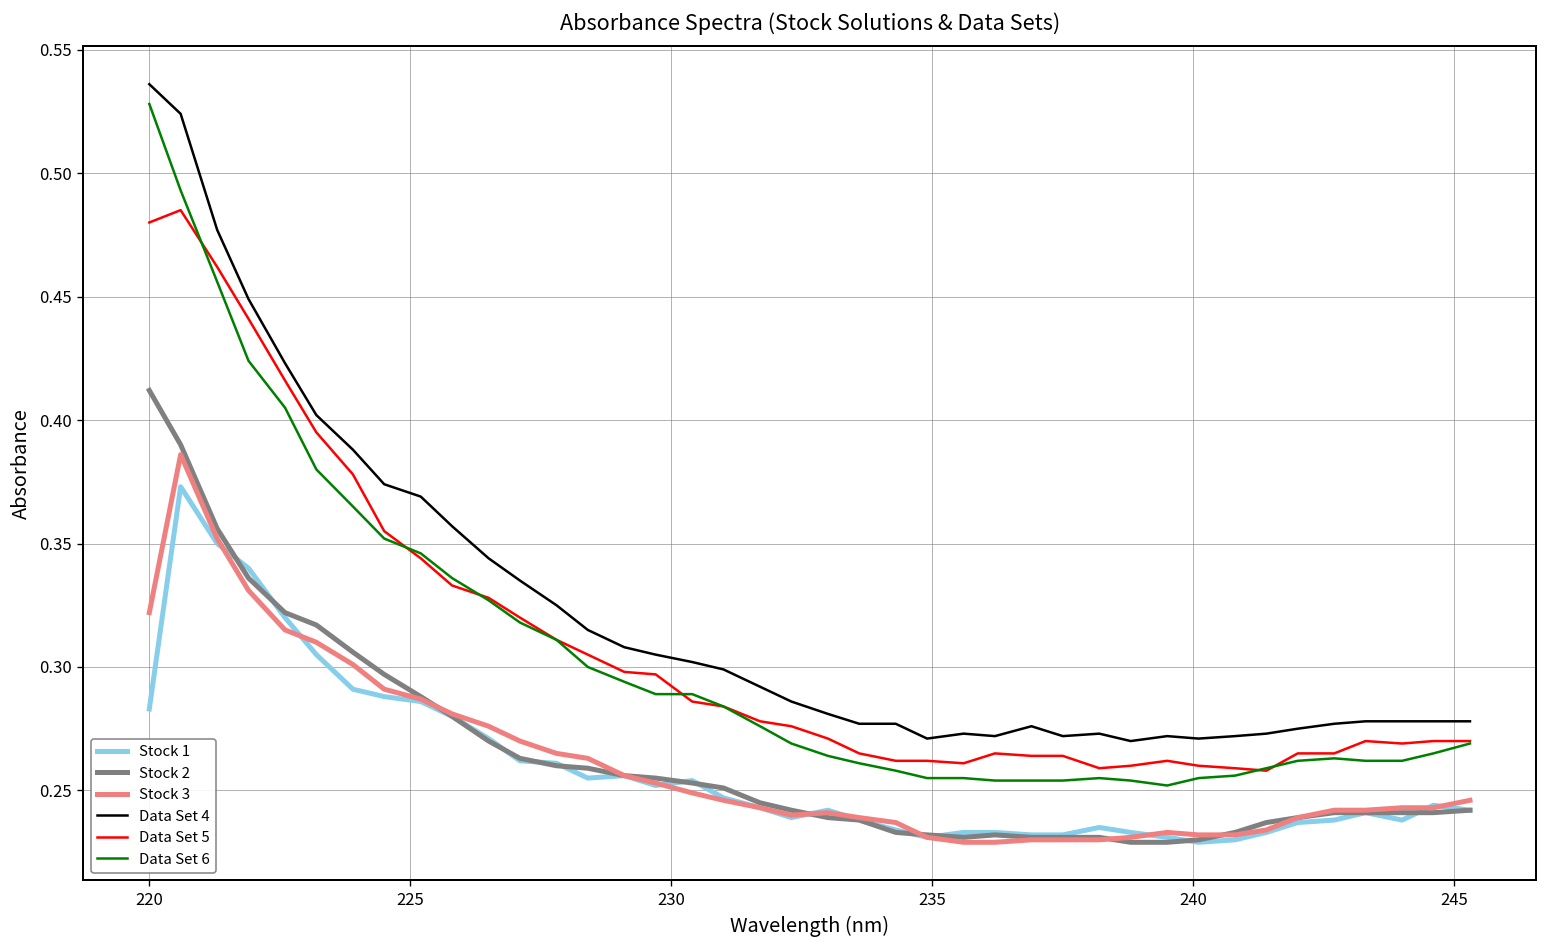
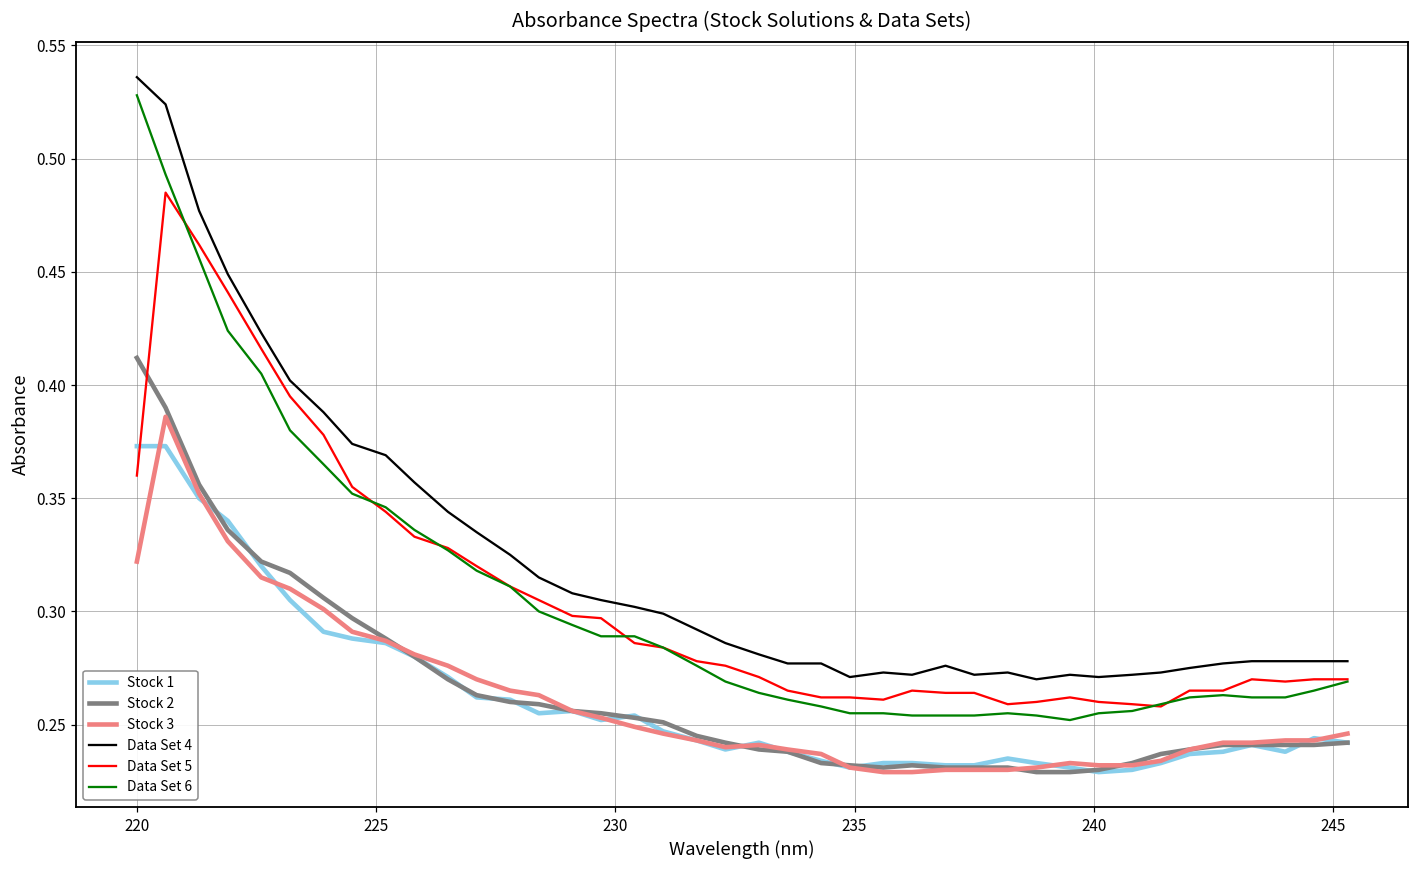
Stock 1, 220: 0.283 -> 0.373
Data Set 5, 220: 0.48 -> 0.36
